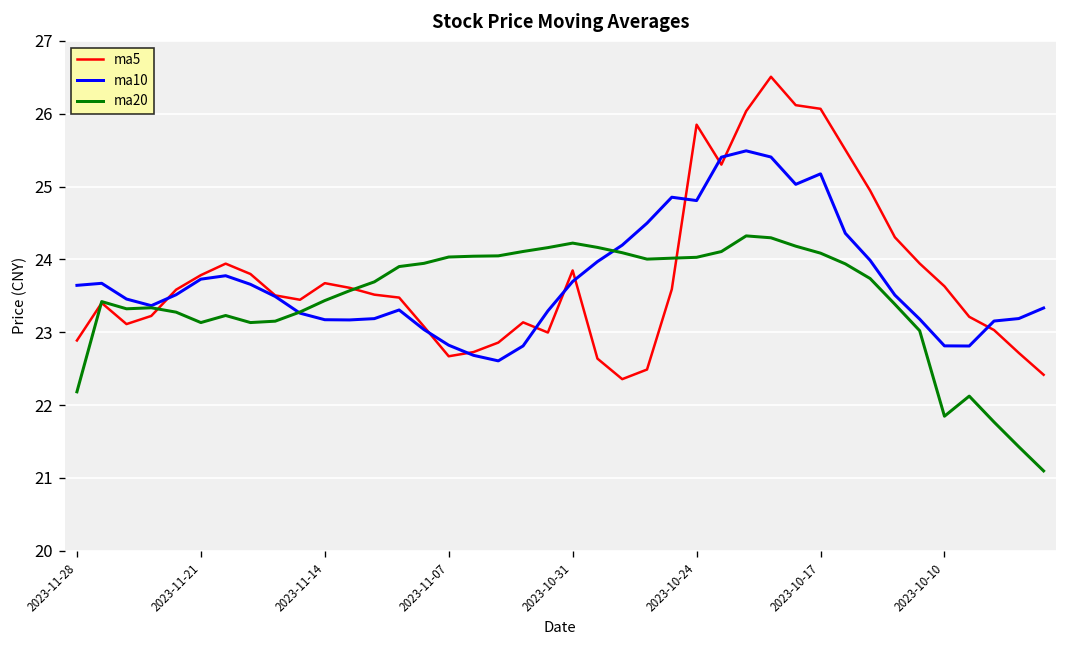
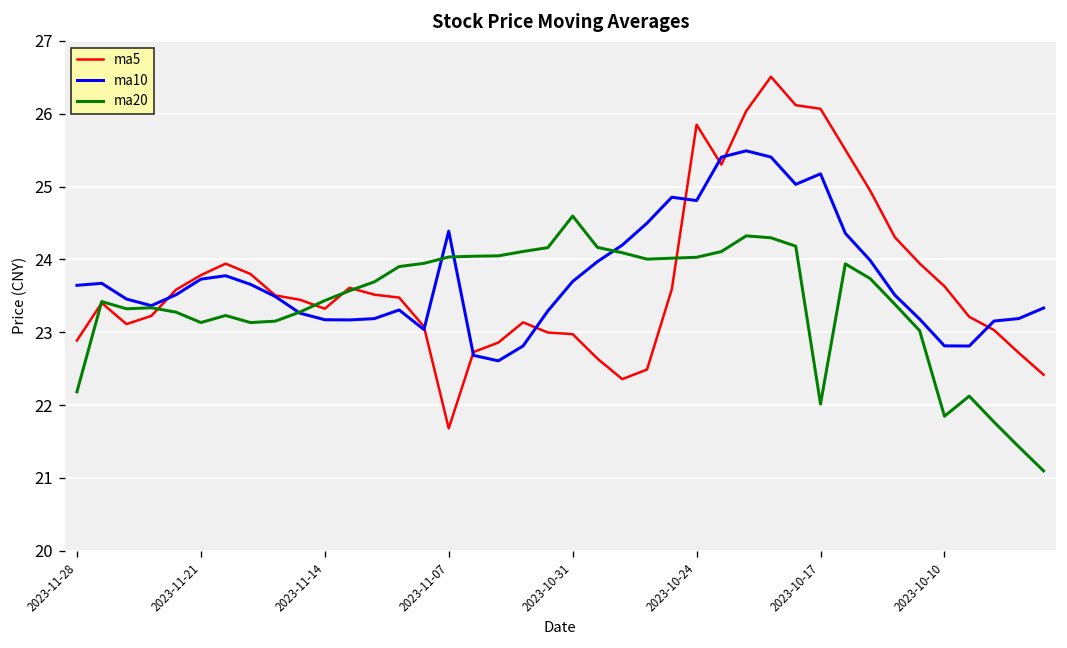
ma5, 2023-11-14: 23.7 -> 23.3
ma5, 2023-11-07: 22.7 -> 21.7
ma10, 2023-11-07: 22.8 -> 24.4
ma5, 2023-10-31: 23.8 -> 23.0
ma20, 2023-10-31: 24.2 -> 24.6
ma20, 2023-10-17: 24.1 -> 22.0
